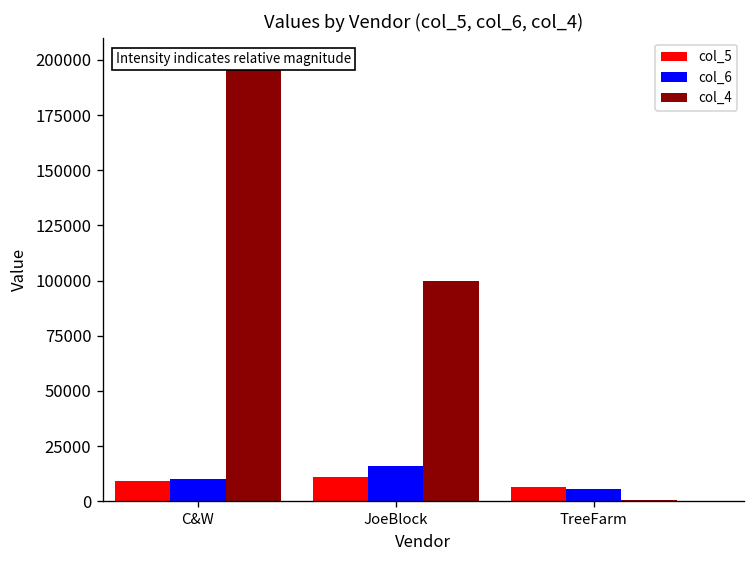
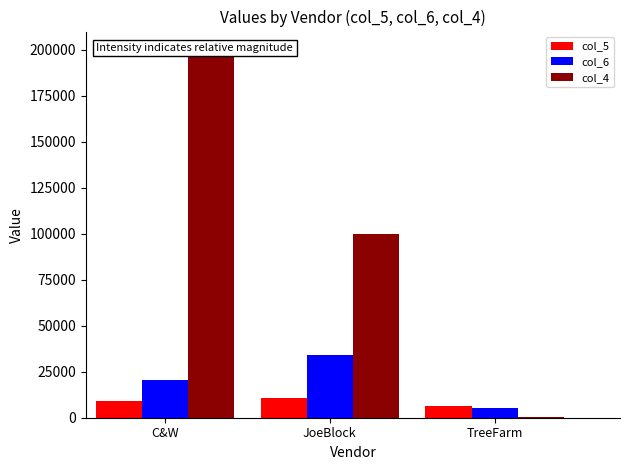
col_6, C&W: 10000 -> 20000
col_6, JoeBlock: 16000 -> 34000
